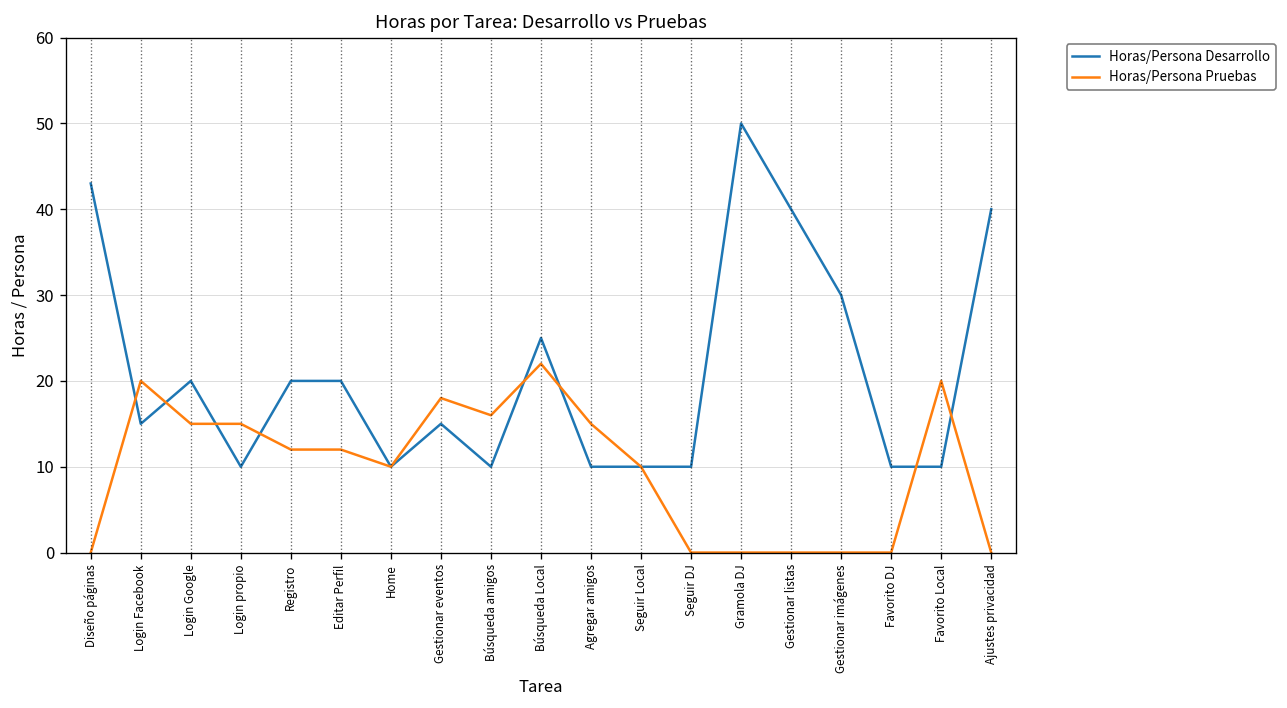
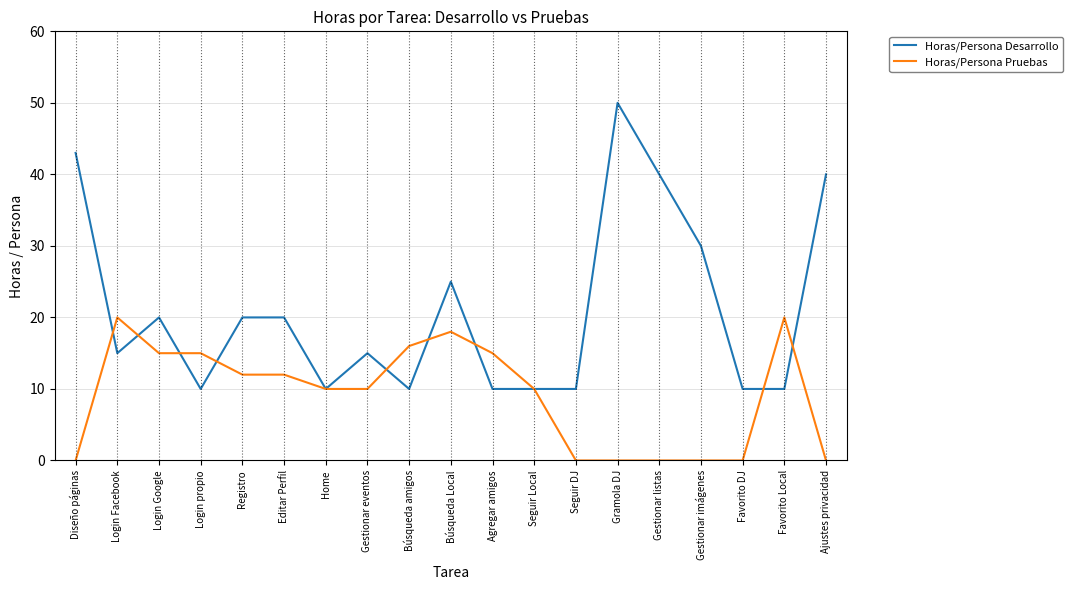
Horas/Persona Pruebas, Gestionar eventos: 18 -> 10
Horas/Persona Pruebas, Búsqueda Local: 22 -> 18
